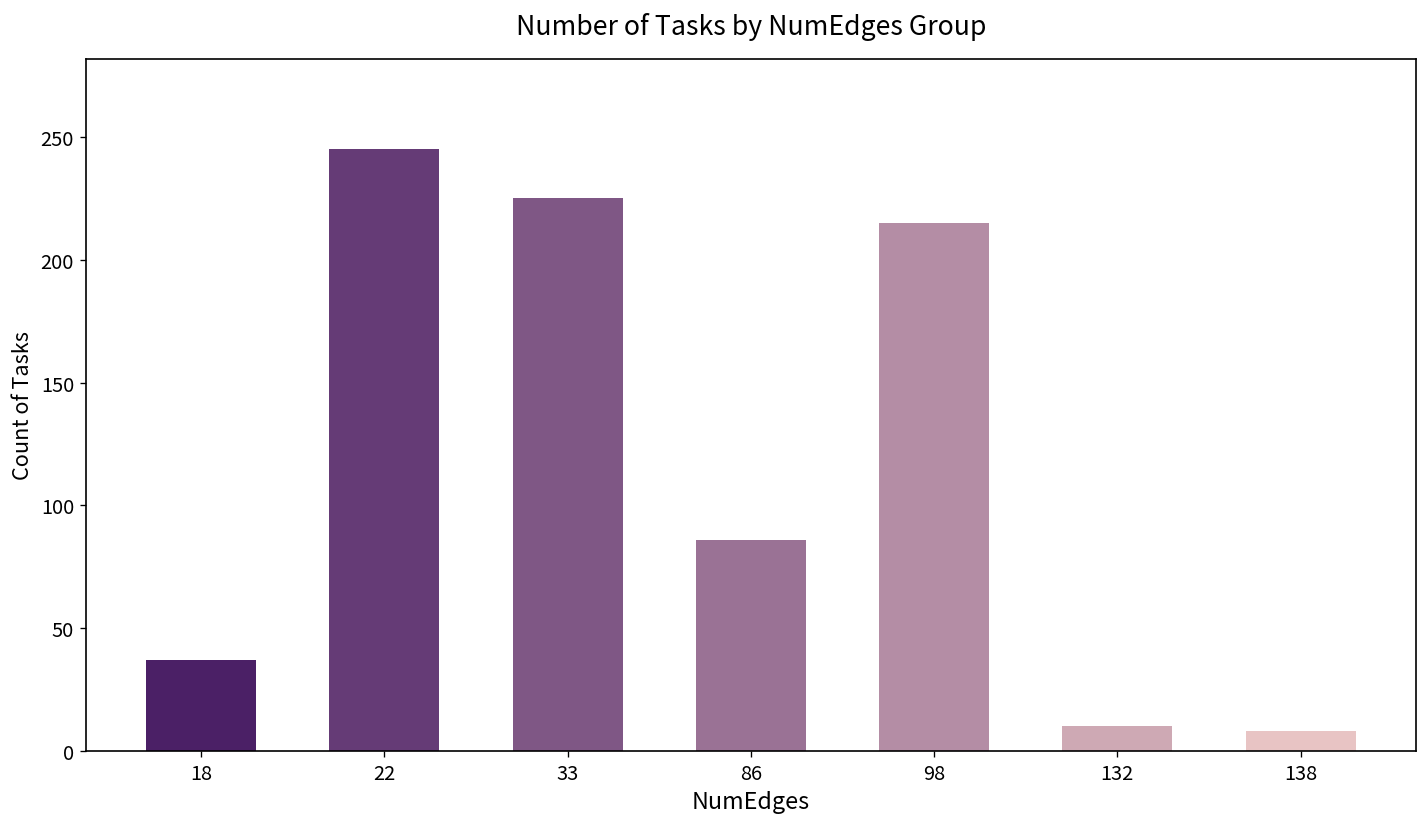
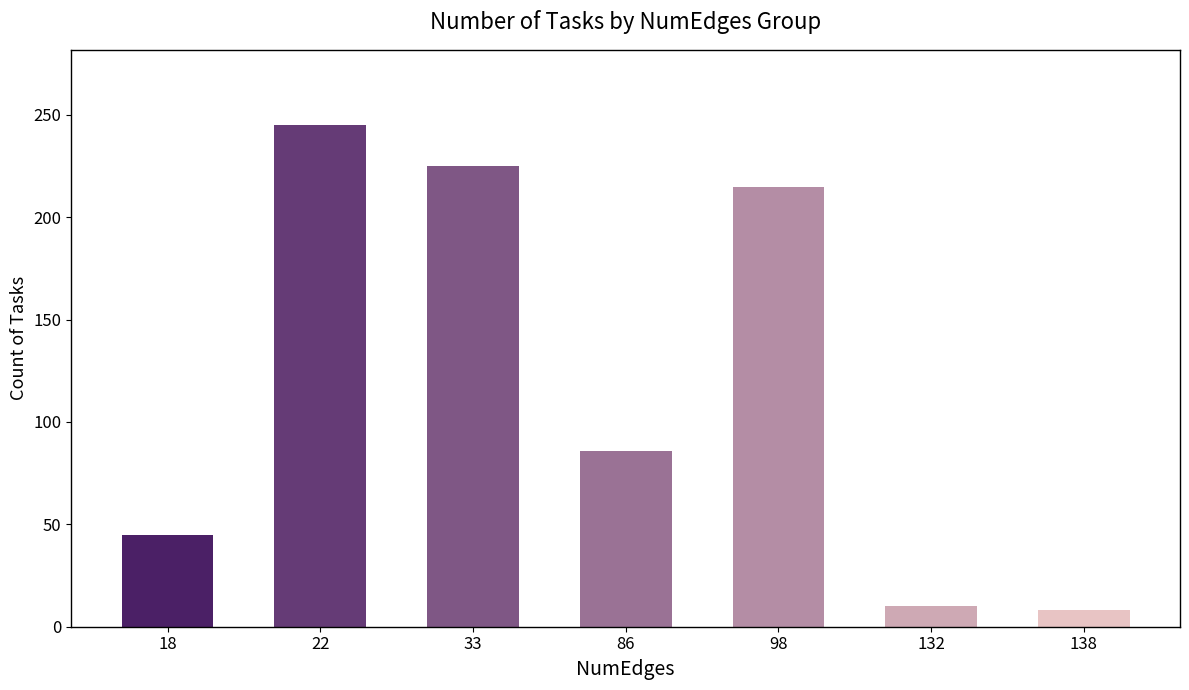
18: 37 -> 45
